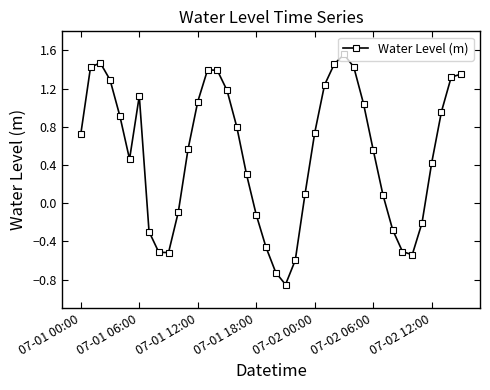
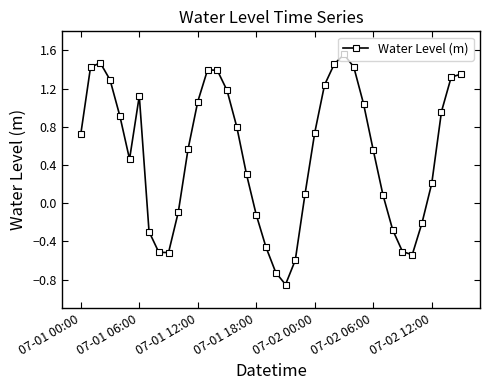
07-02 12:00: 0.4 -> 0.2
